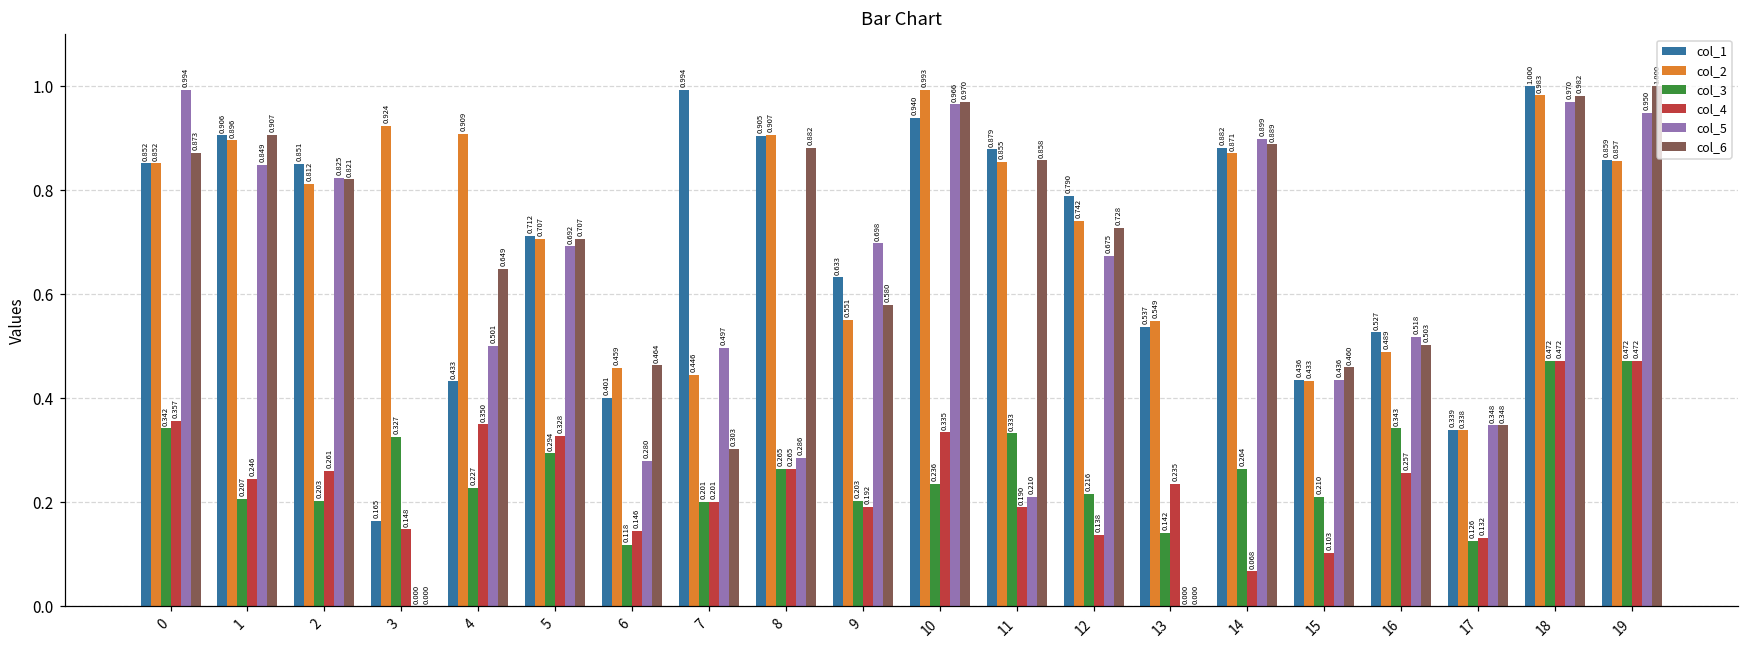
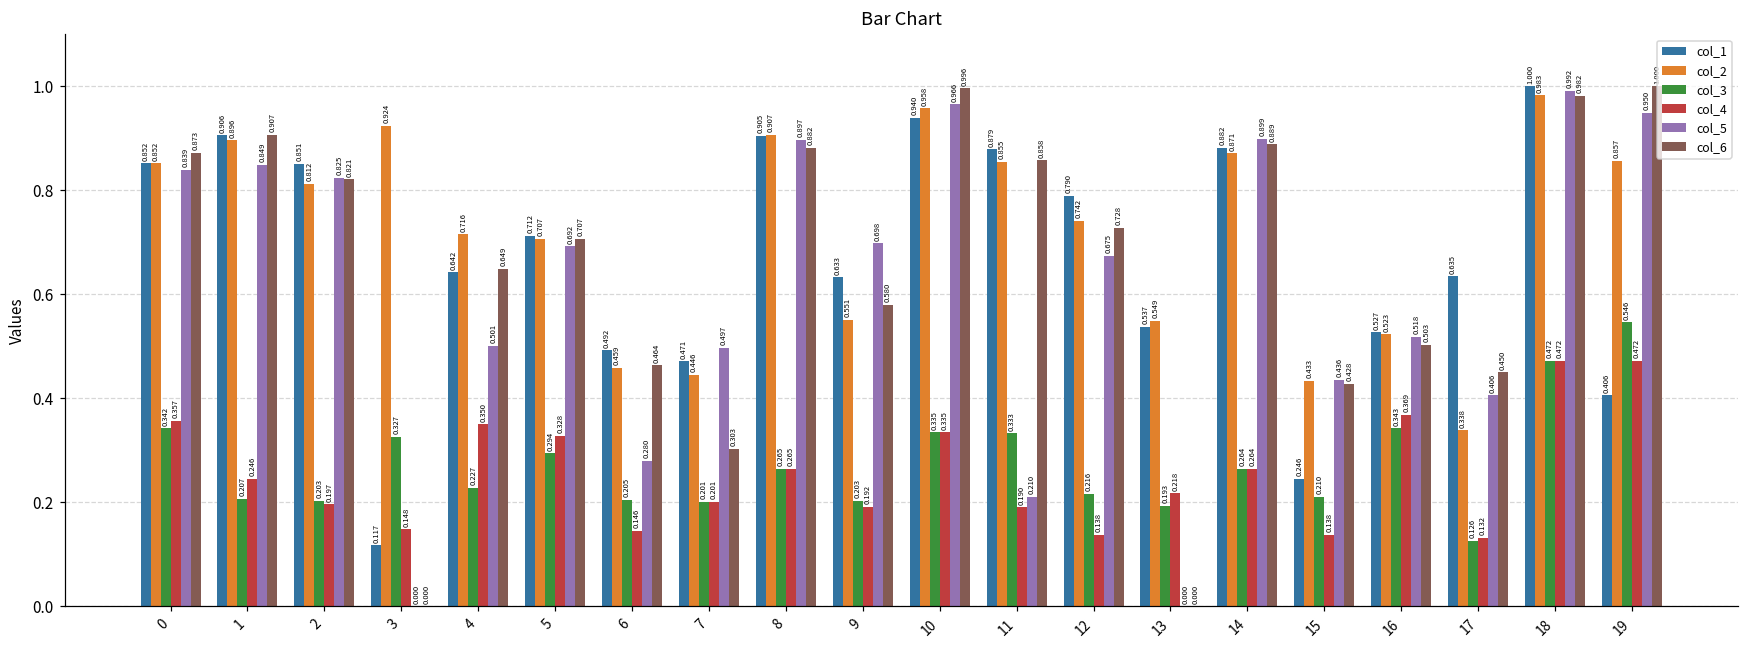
col_5, 0: 0.994 -> 0.839
col_4, 2: 0.261 -> 0.197
col_1, 3: 0.165 -> 0.117
col_1, 4: 0.433 -> 0.642
col_2, 4: 0.909 -> 0.716
col_1, 6: 0.401 -> 0.492
col_3, 6: 0.118 -> 0.205
col_1, 7: 0.994 -> 0.471
col_5, 8: 0.286 -> 0.897
col_2, 10: 0.993 -> 0.958
col_3, 10: 0.236 -> 0.335
col_6, 10: 0.970 -> 0.996
col_3, 13: 0.142 -> 0.193
col_4, 13: 0.235 -> 0.218
col_4, 14: 0.068 -> 0.264
col_1, 15: 0.436 -> 0.246
col_4, 15: 0.103 -> 0.138
col_6, 15: 0.460 -> 0.428
col_2, 16: 0.489 -> 0.523
col_4, 16: 0.257 -> 0.369
col_1, 17: 0.339 -> 0.635
col_5, 17: 0.348 -> 0.406
col_6, 17: 0.348 -> 0.450
col_5, 18: 0.970 -> 0.992
col_1, 19: 0.859 -> 0.406
col_3, 19: 0.472 -> 0.546
